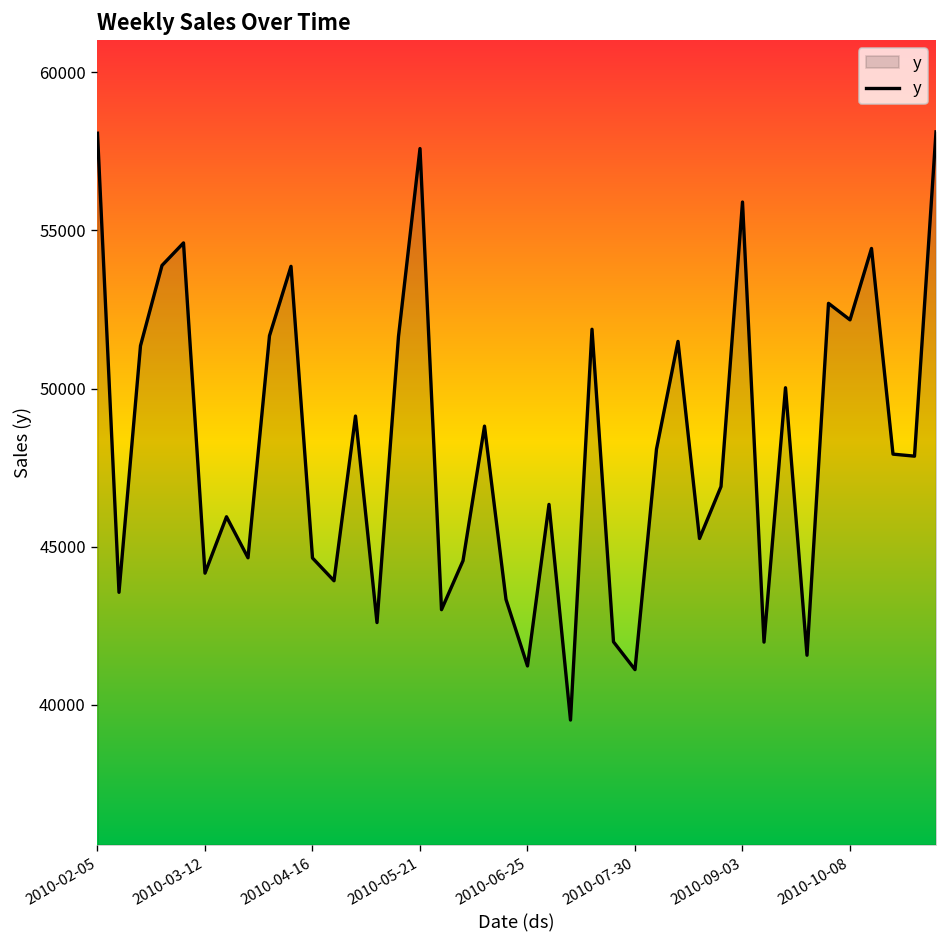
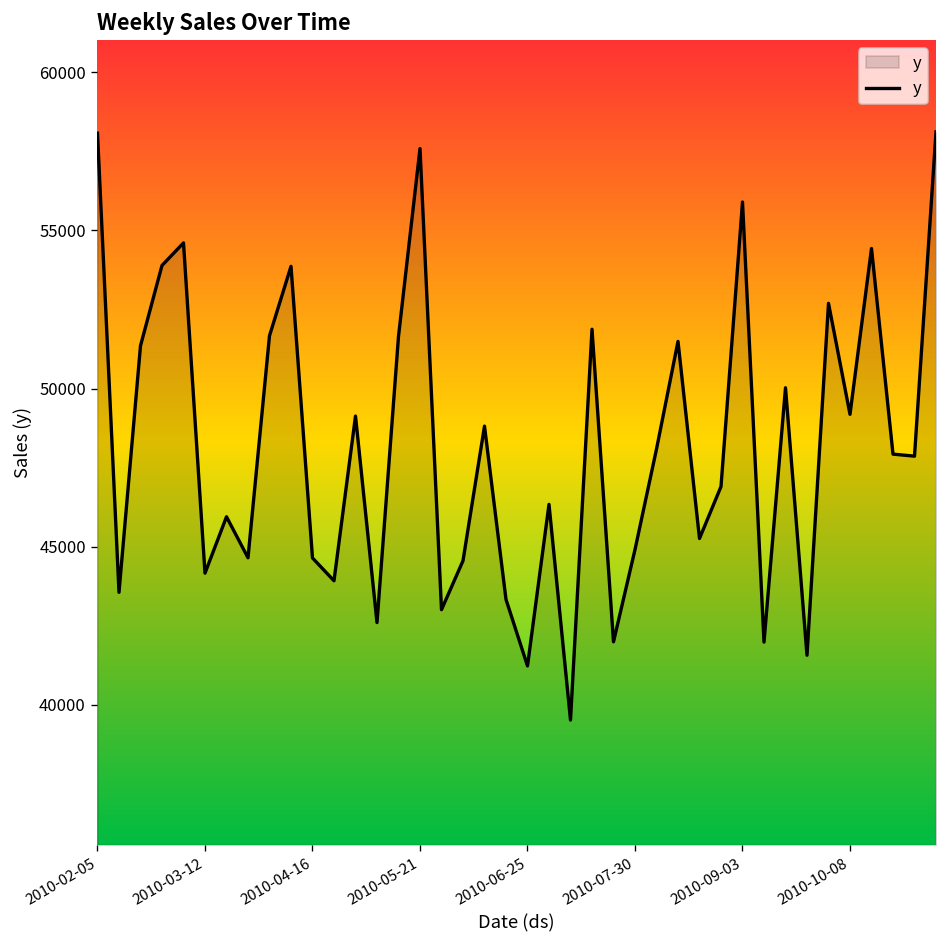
2010-07-30: 41100 -> 44900
2010-10-08: 52200 -> 49200
